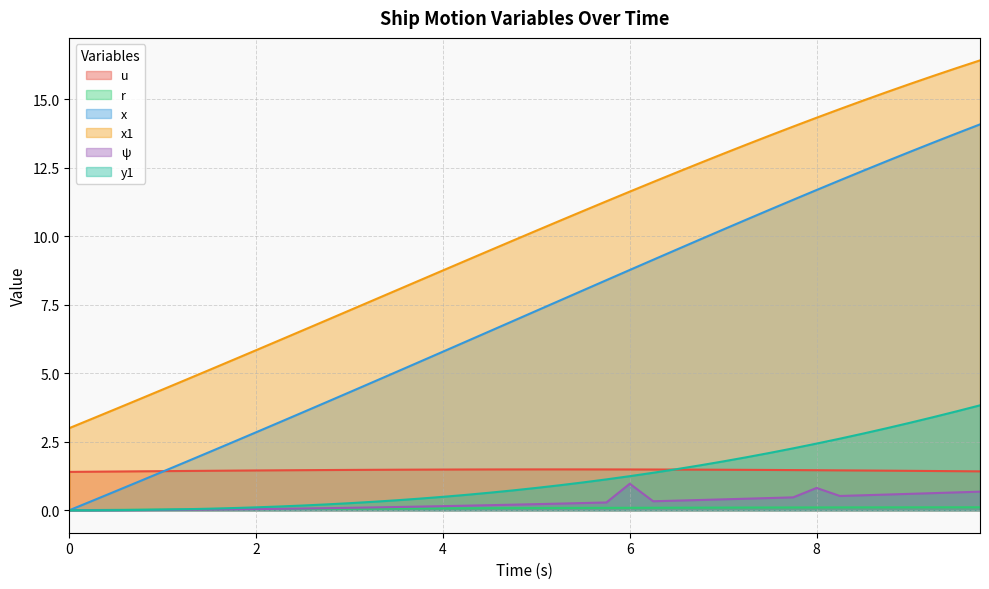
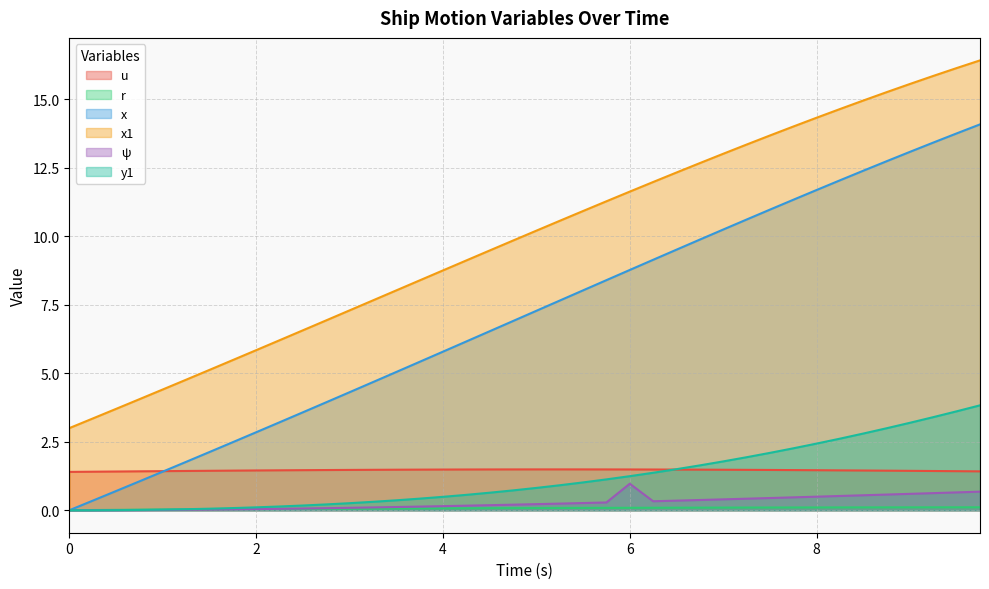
ψ, 8: 0.8 -> 0.5
